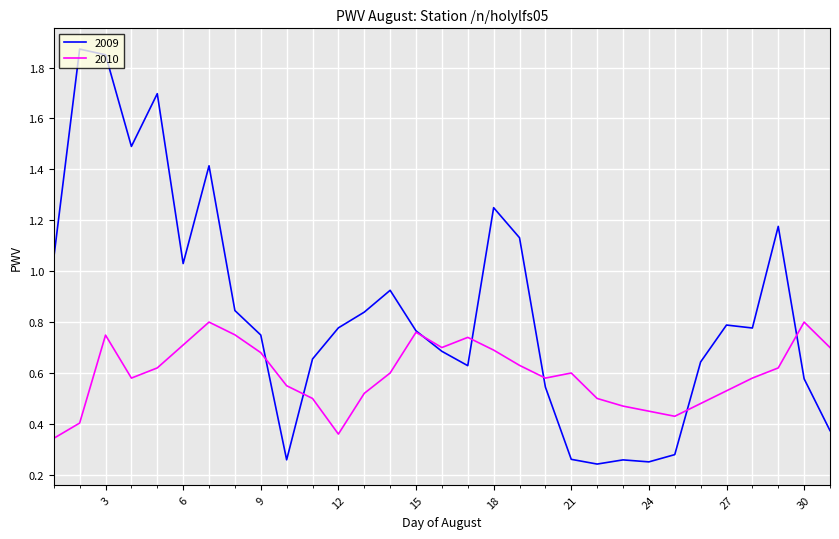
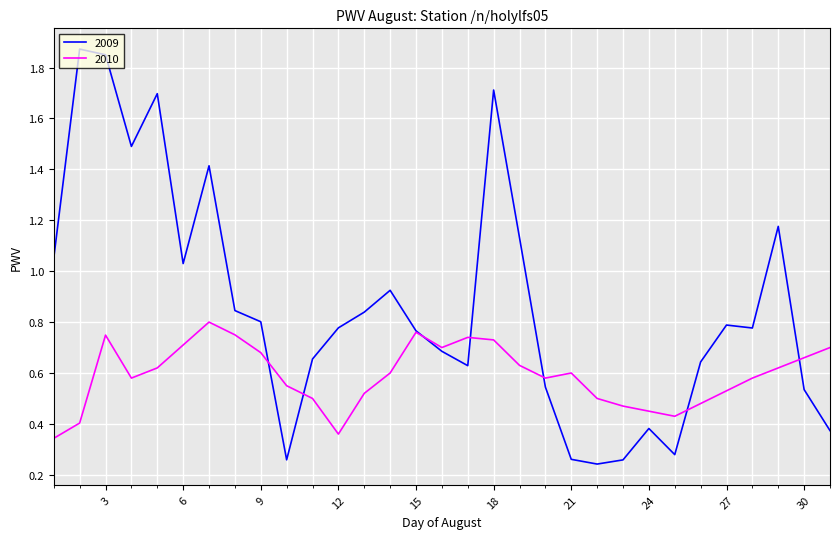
2009, 9: 0.75 -> 0.80
2009, 18: 1.25 -> 1.71
2010, 18: 0.69 -> 0.73
2009, 24: 0.25 -> 0.38
2009, 30: 0.58 -> 0.53
2010, 30: 0.80 -> 0.66
